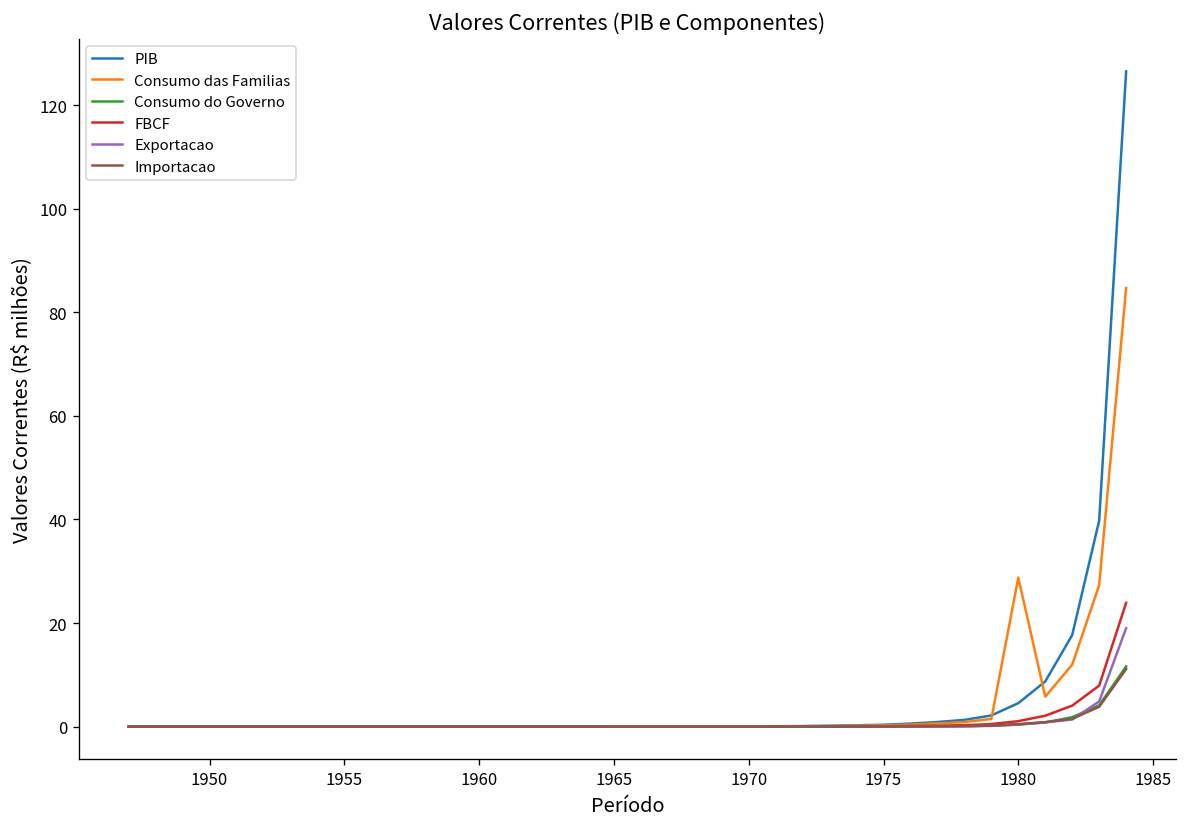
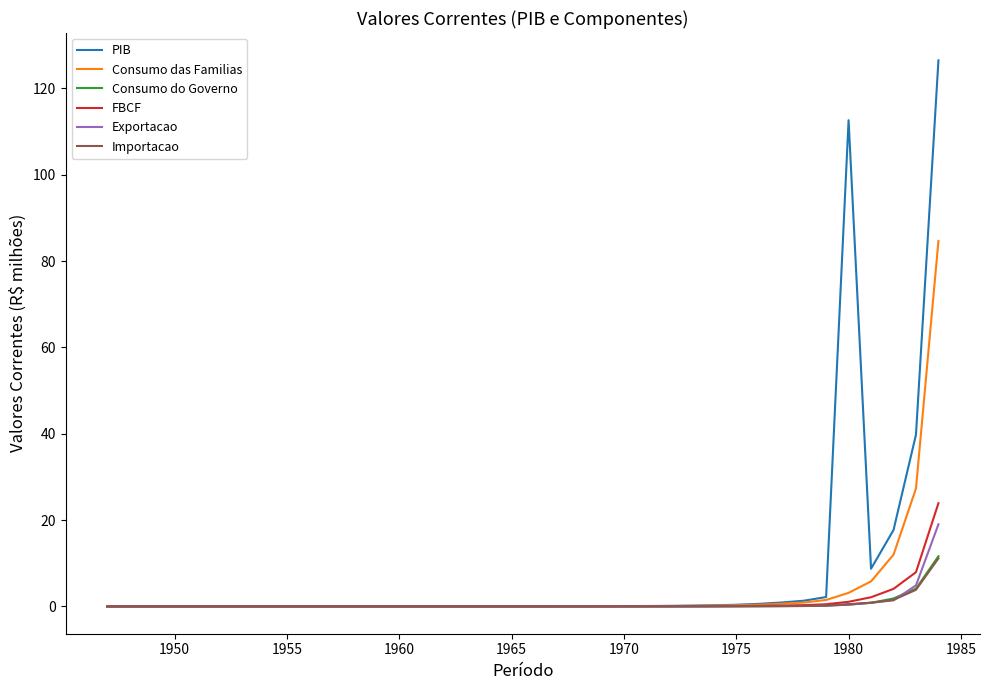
PIB, 1980: 5 -> 113
Consumo das Familias, 1980: 29 -> 3
